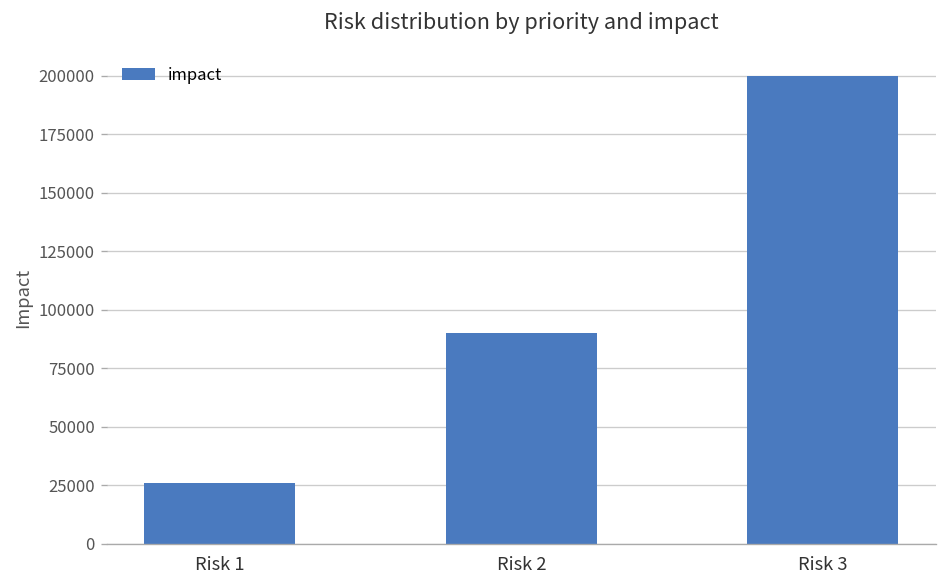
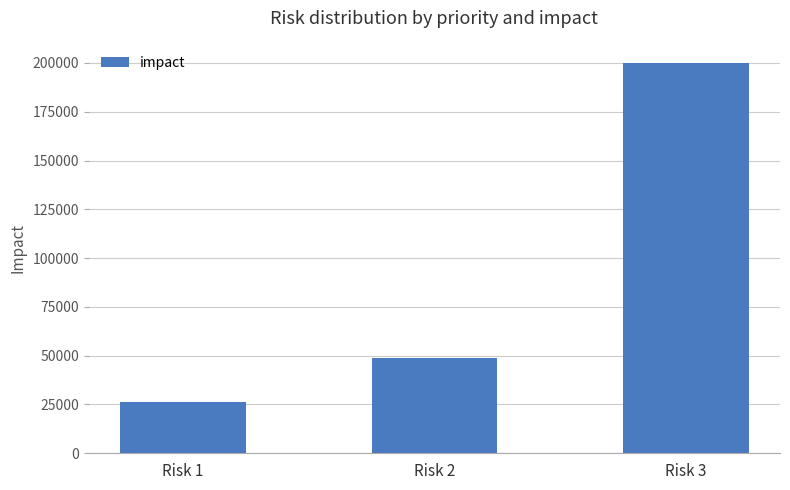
Risk 2: 90000 -> 49000
